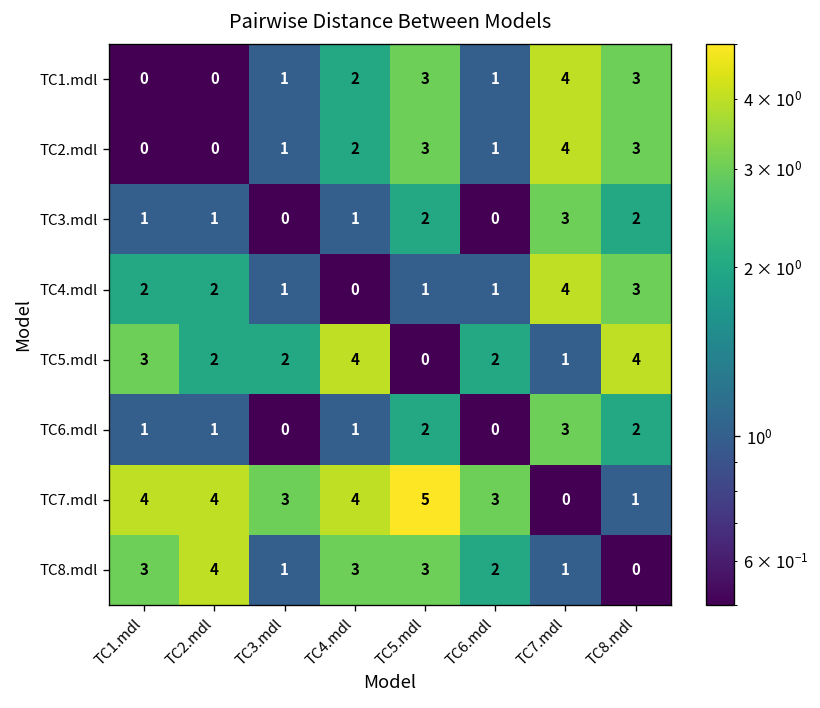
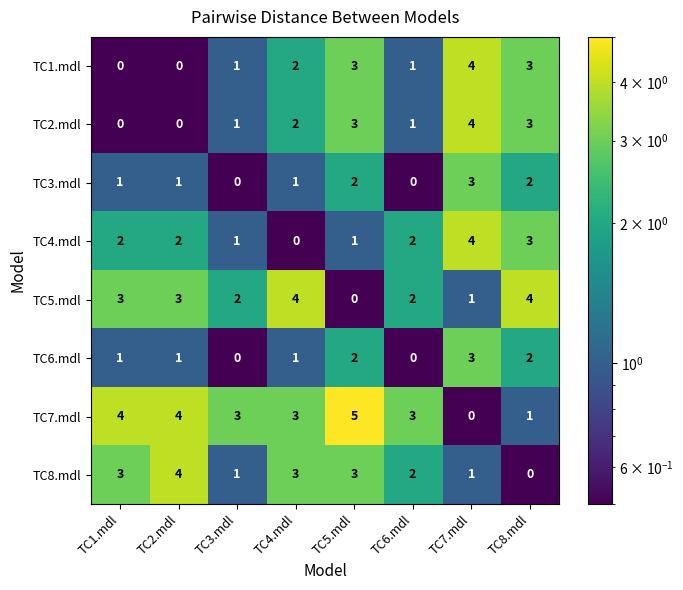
TC4.mdl, TC6.mdl: 1 -> 2
TC5.mdl, TC2.mdl: 2 -> 3
TC7.mdl, TC4.mdl: 4 -> 3
